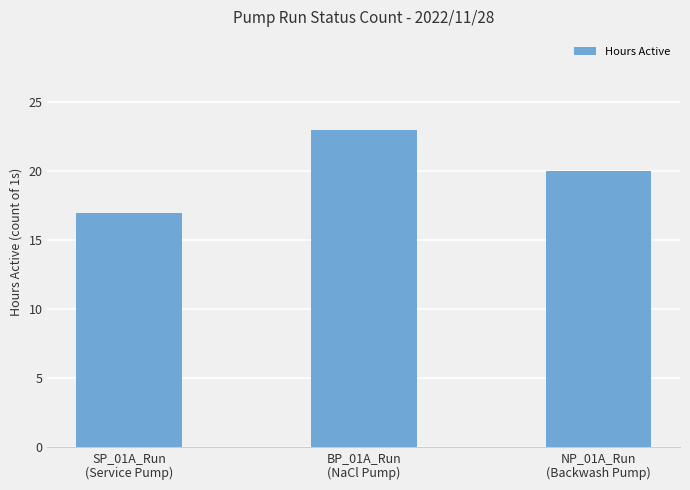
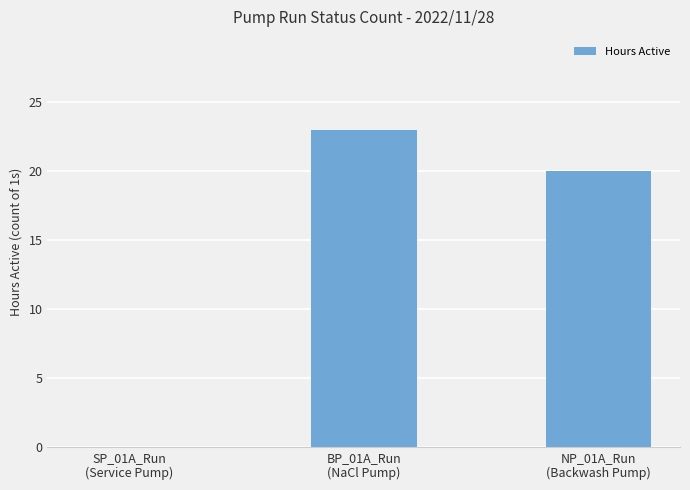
SP_01A_Run (Service Pump): 17 -> 0
